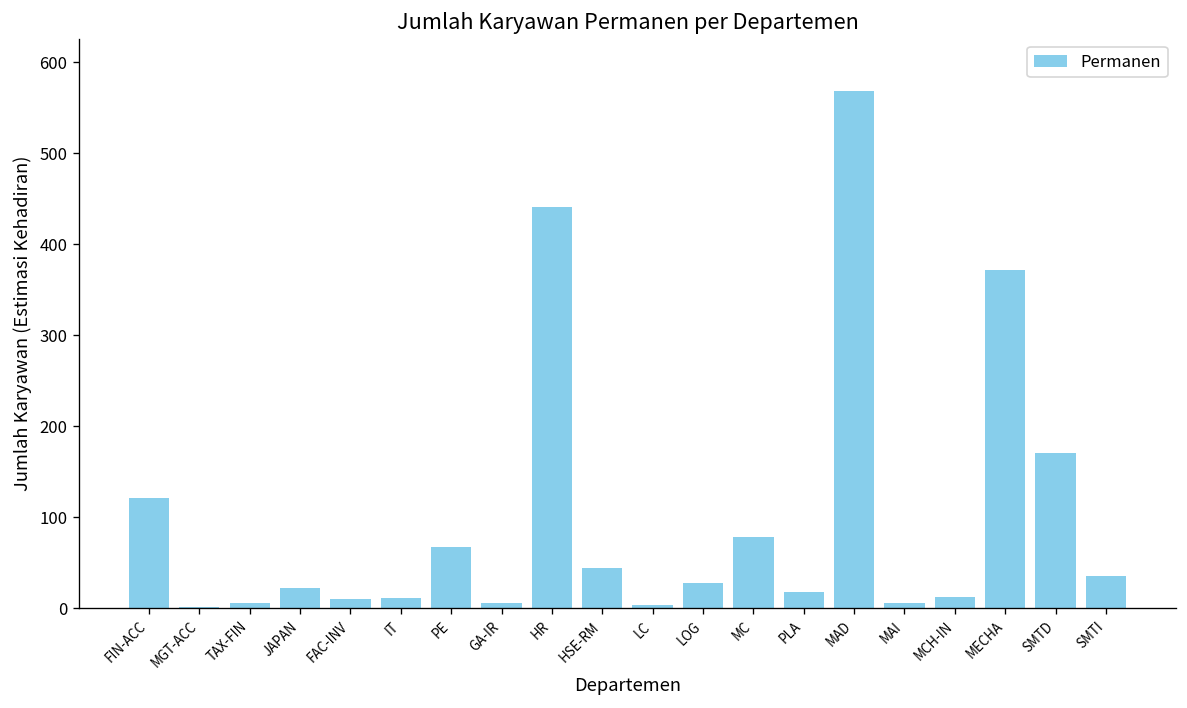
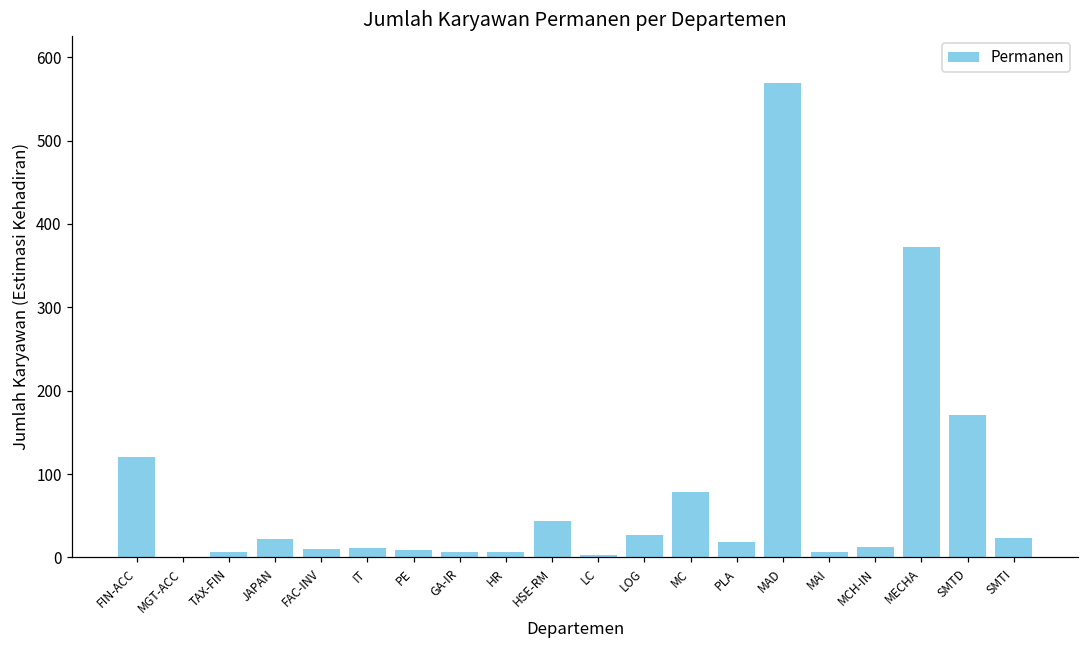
PE: 70 -> 10
HR: 440 -> 10
SMTI: 40 -> 20
